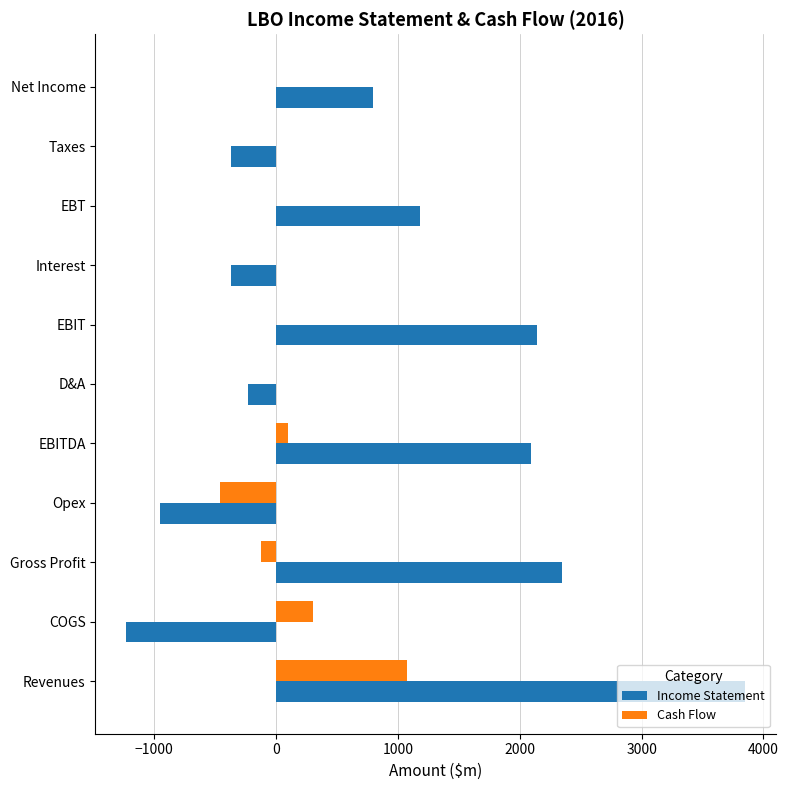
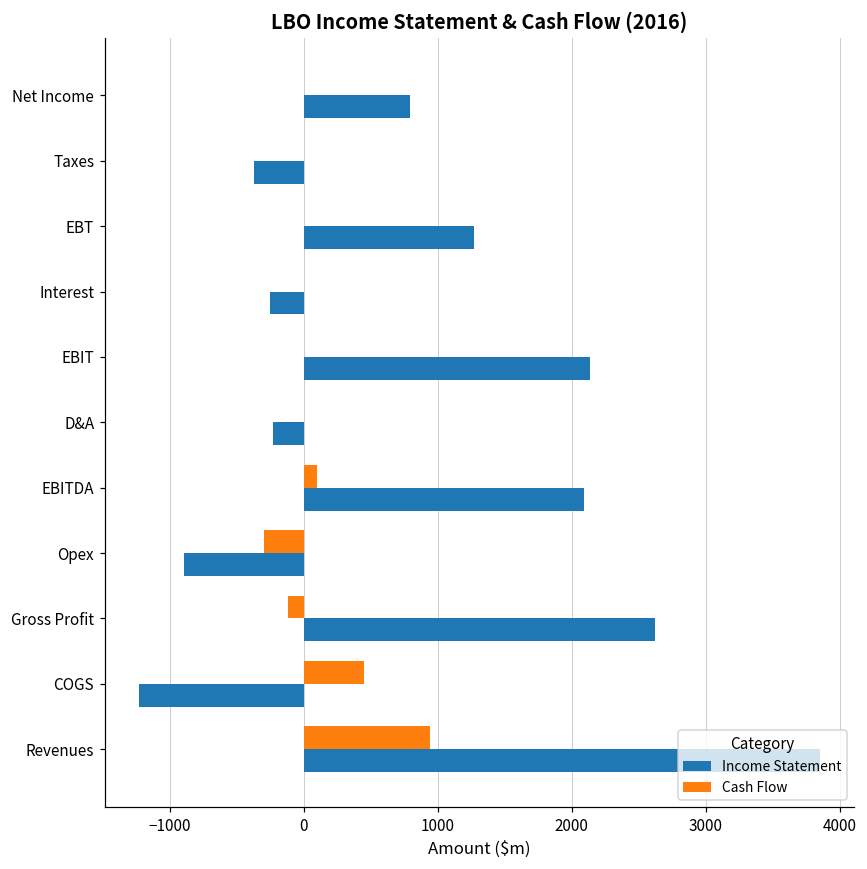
Income Statement, EBT: 1180 -> 1270
Income Statement, Interest: -370 -> -250
Cash Flow, Opex: -460 -> -300
Income Statement, Opex: -960 -> -890
Income Statement, Gross Profit: 2350 -> 2620
Cash Flow, COGS: 300 -> 450
Cash Flow, Revenues: 1070 -> 940
